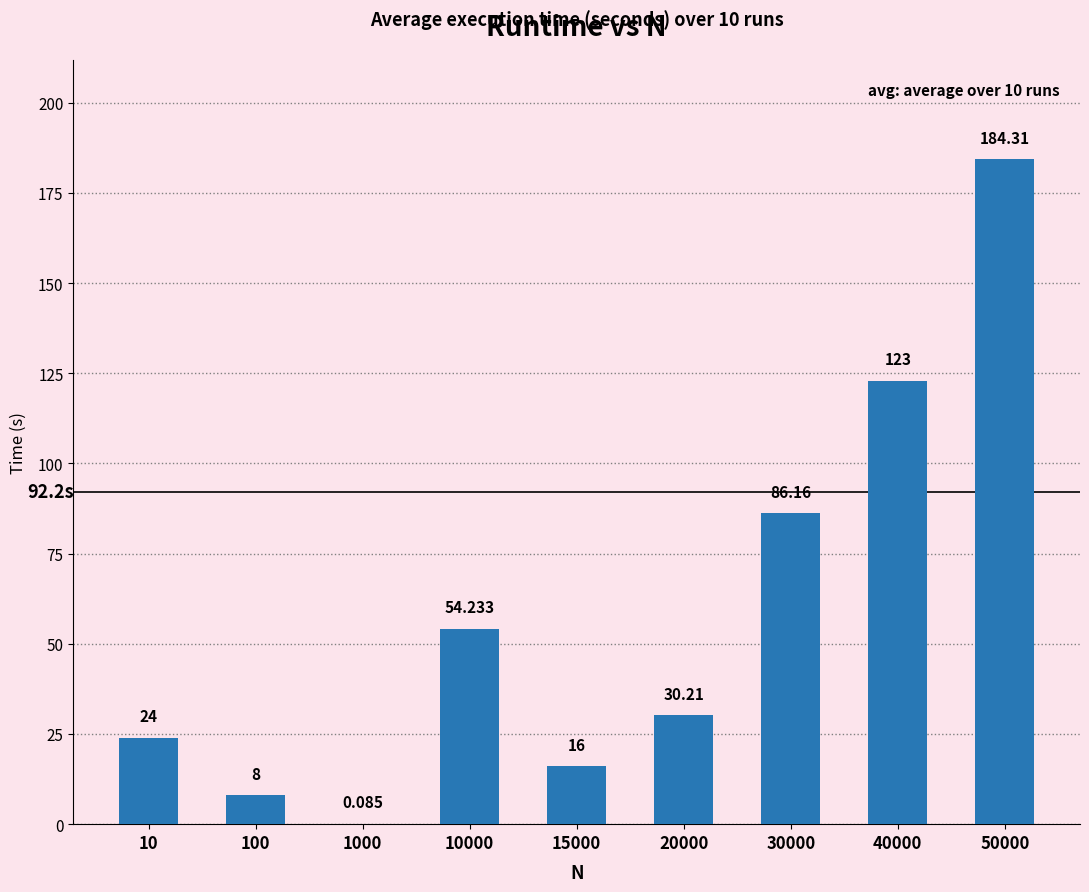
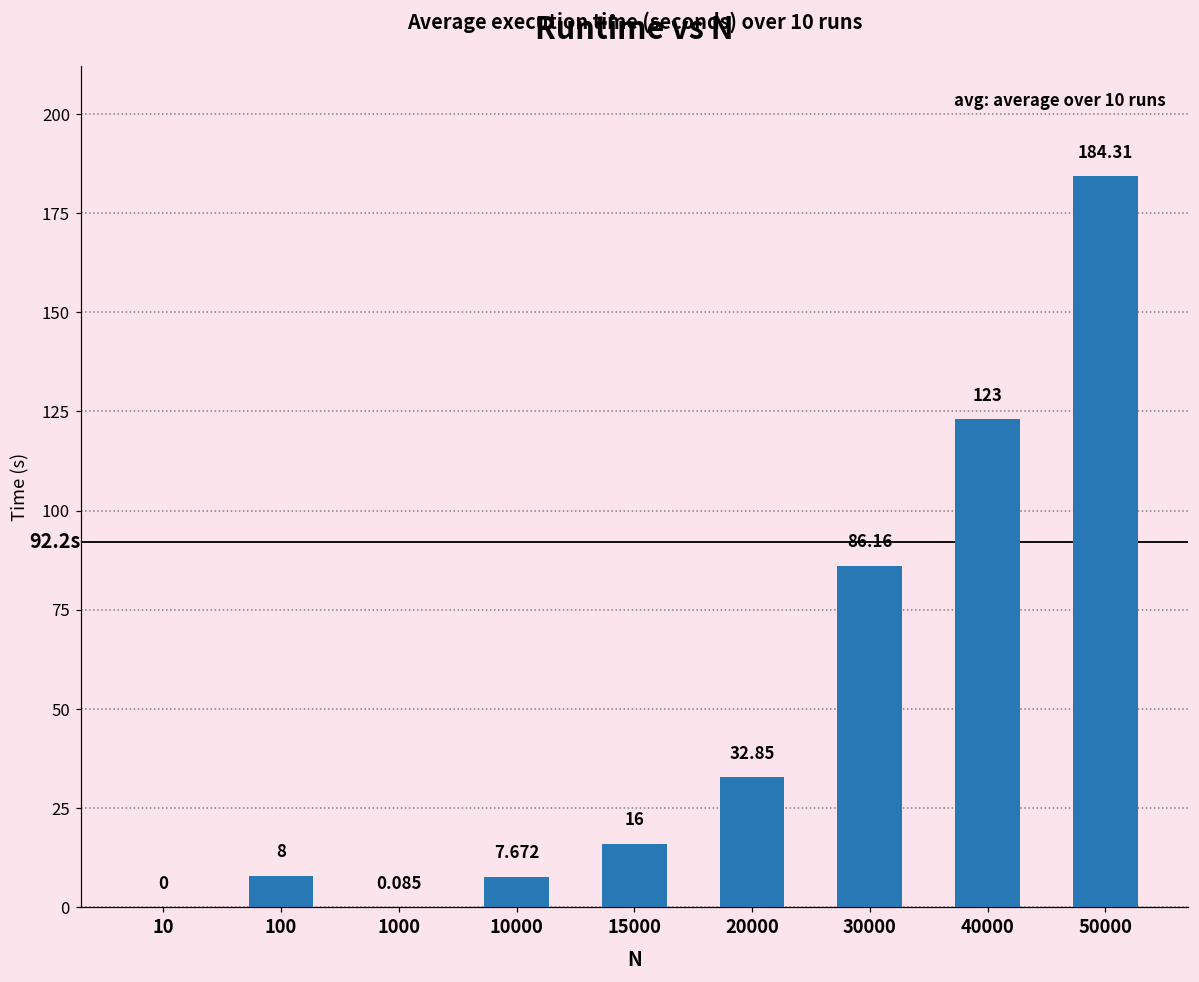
10: 24 -> 0
10000: 54.233 -> 7.672
20000: 30.21 -> 32.85
